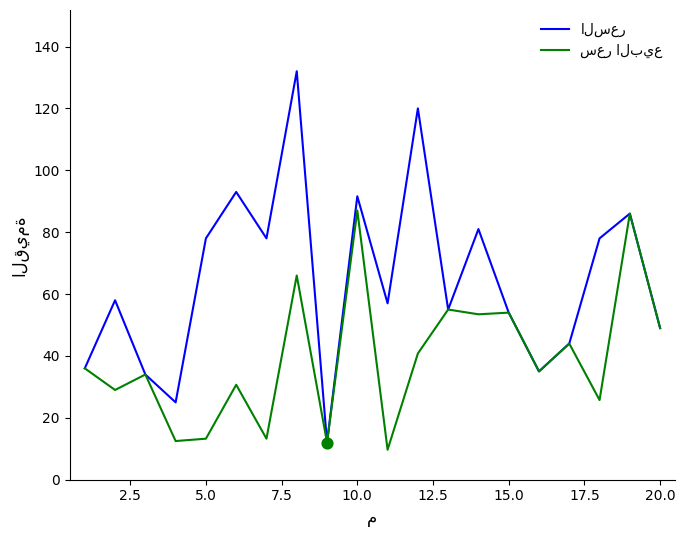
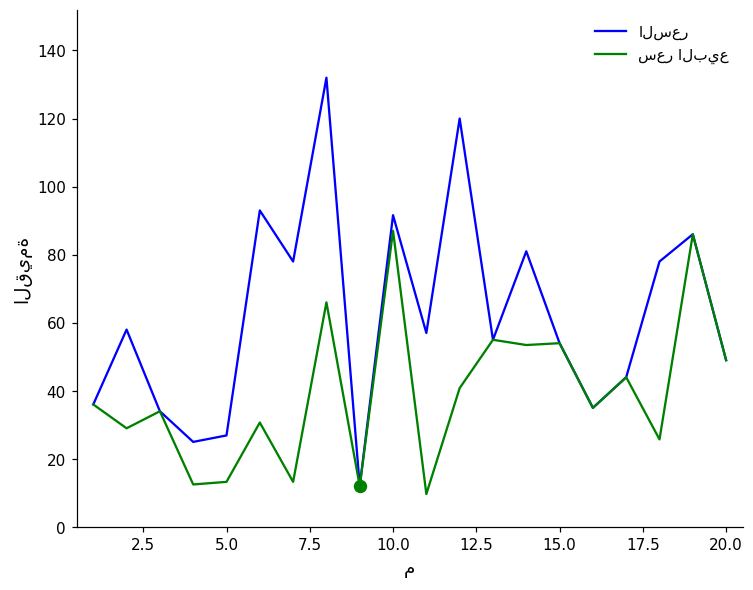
السعر, 5.0: 78 -> 27
